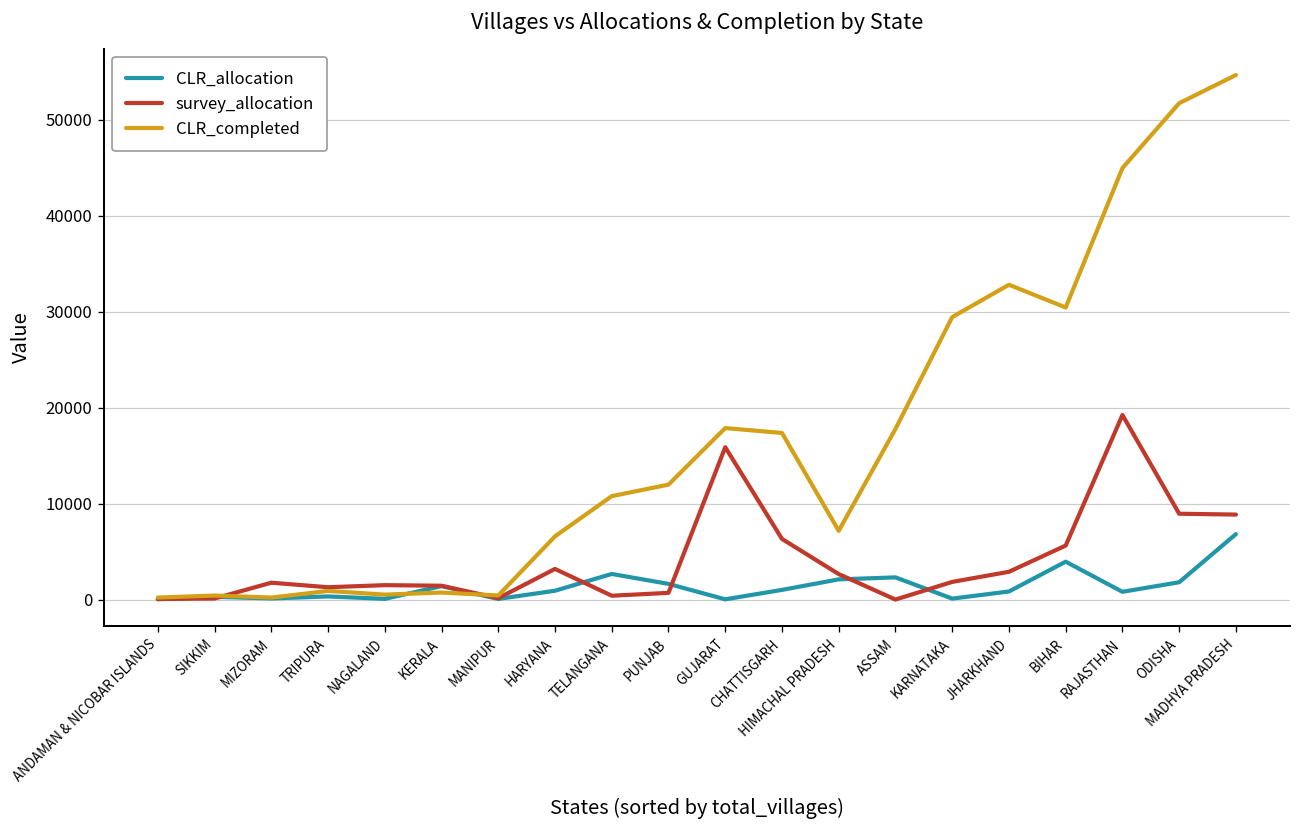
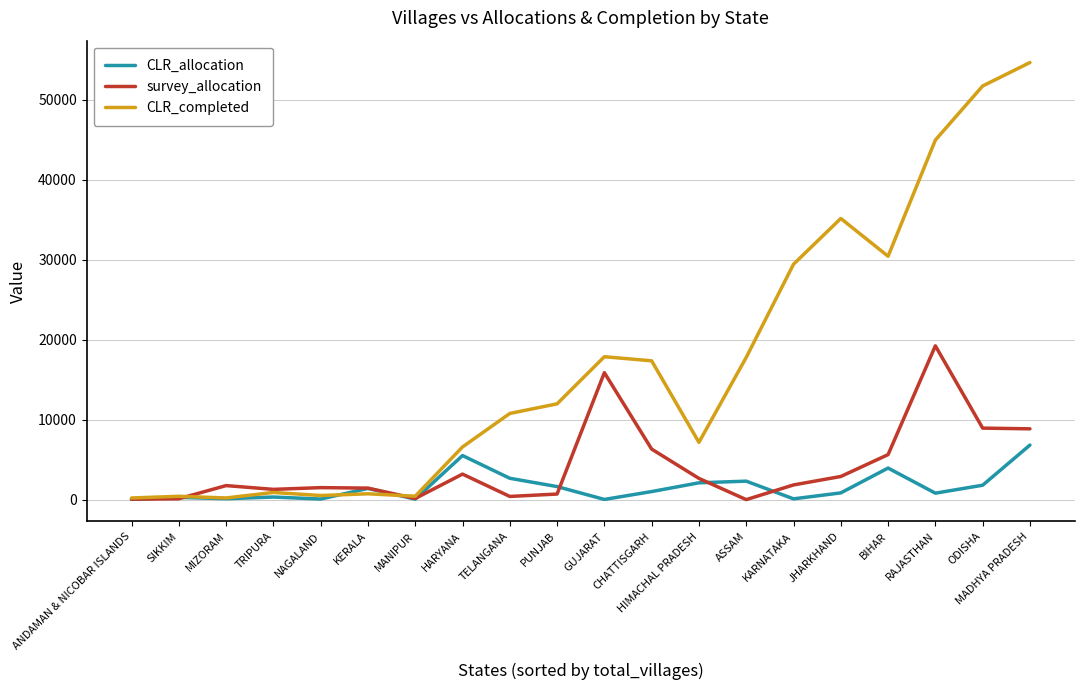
CLR_allocation, HARYANA: 1000 -> 6000
CLR_completed, JHARKHAND: 33000 -> 35000
